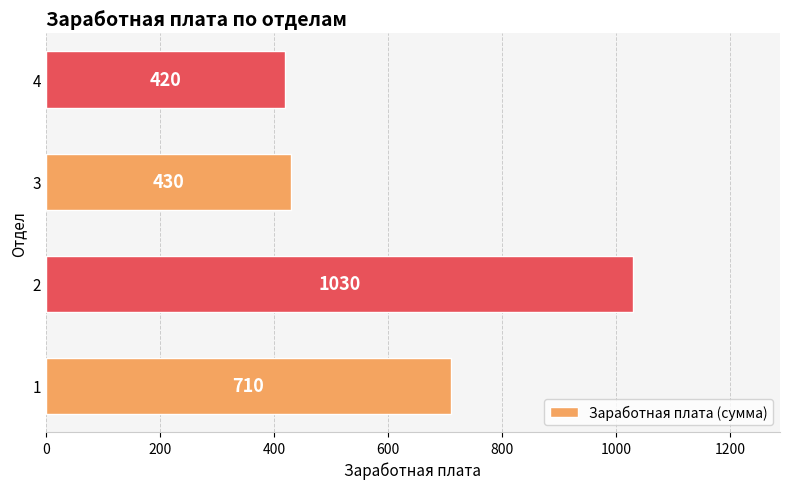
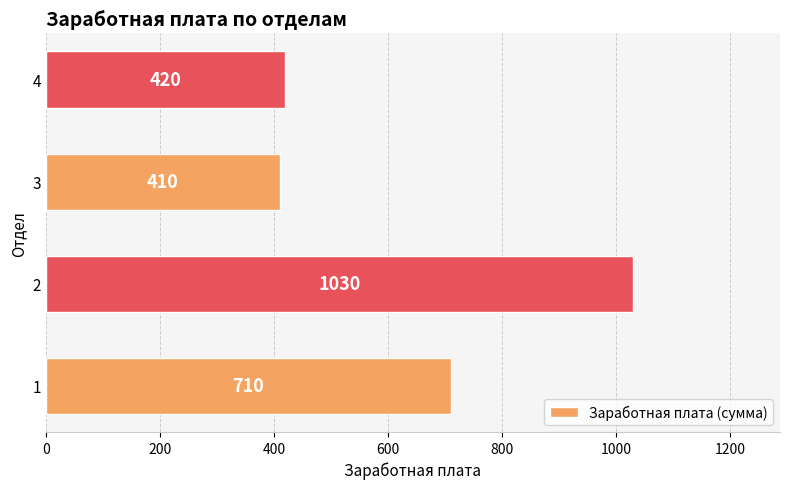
3: 430 -> 410
